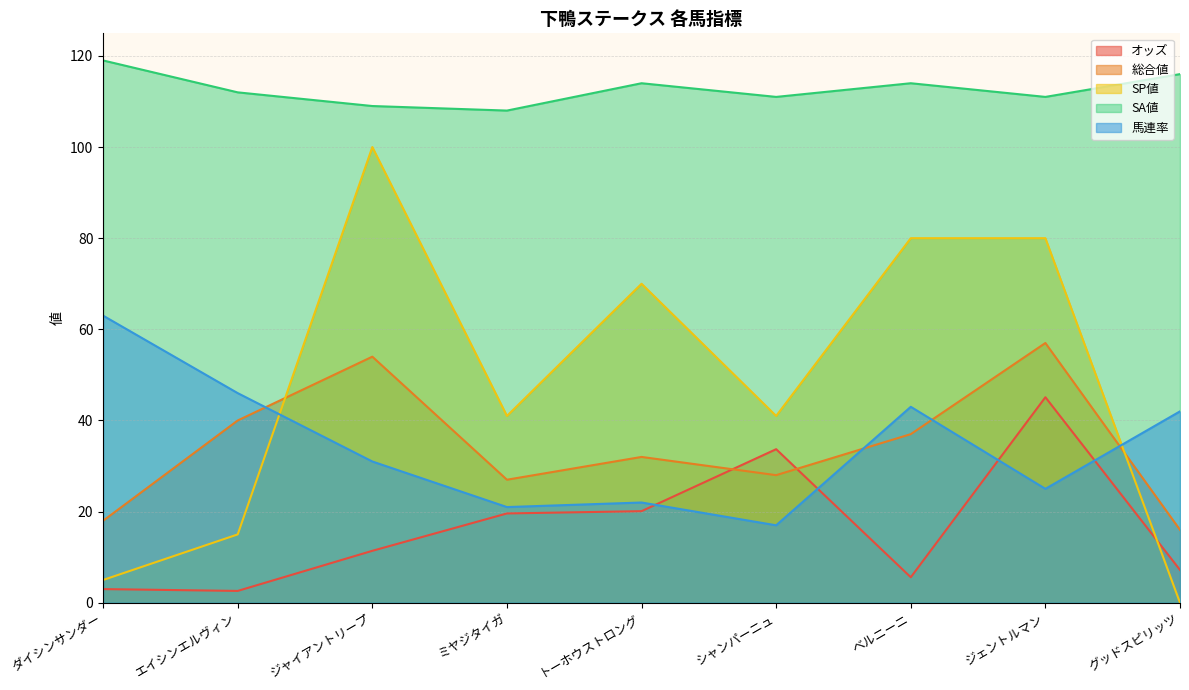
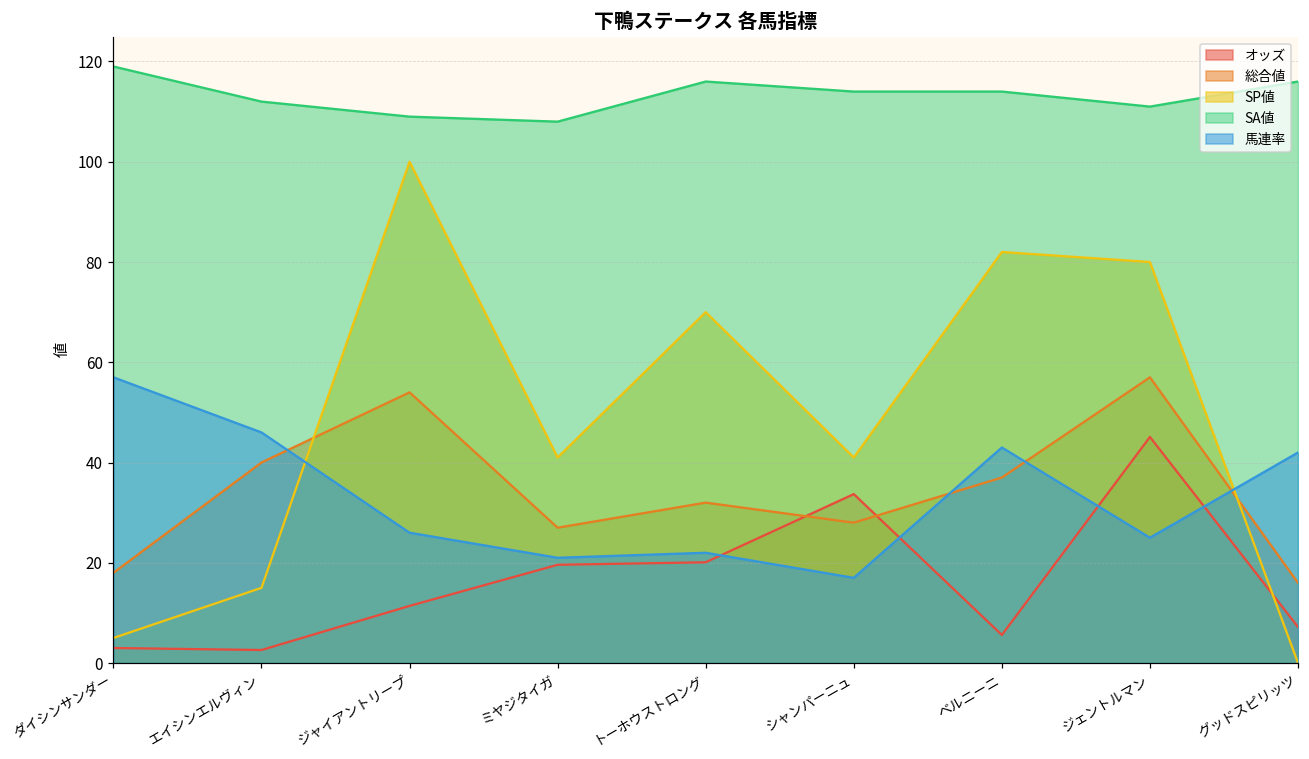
馬連率, ダイシンサンダー: 63 -> 57
馬連率, ジャイアントリープ: 31 -> 26
SA値, トーホウストロング: 114 -> 116
SA値, シャンパーニュ: 111 -> 114
SP値, ベルニーニ: 80 -> 82
